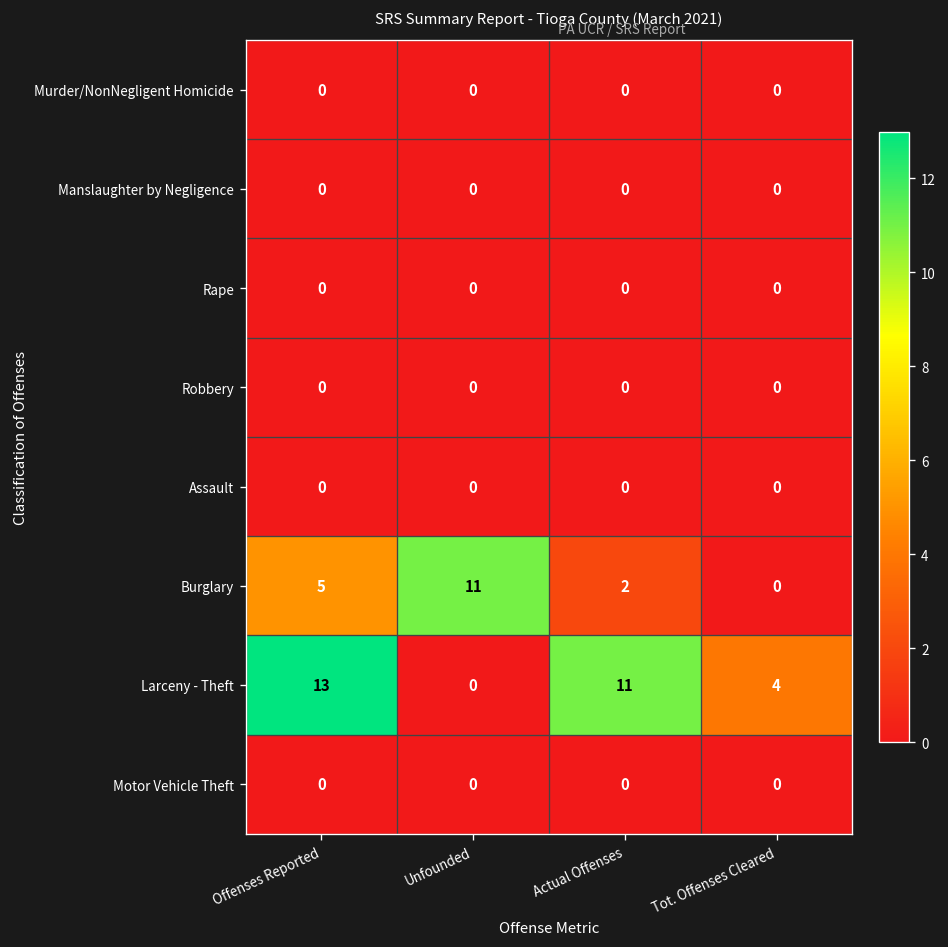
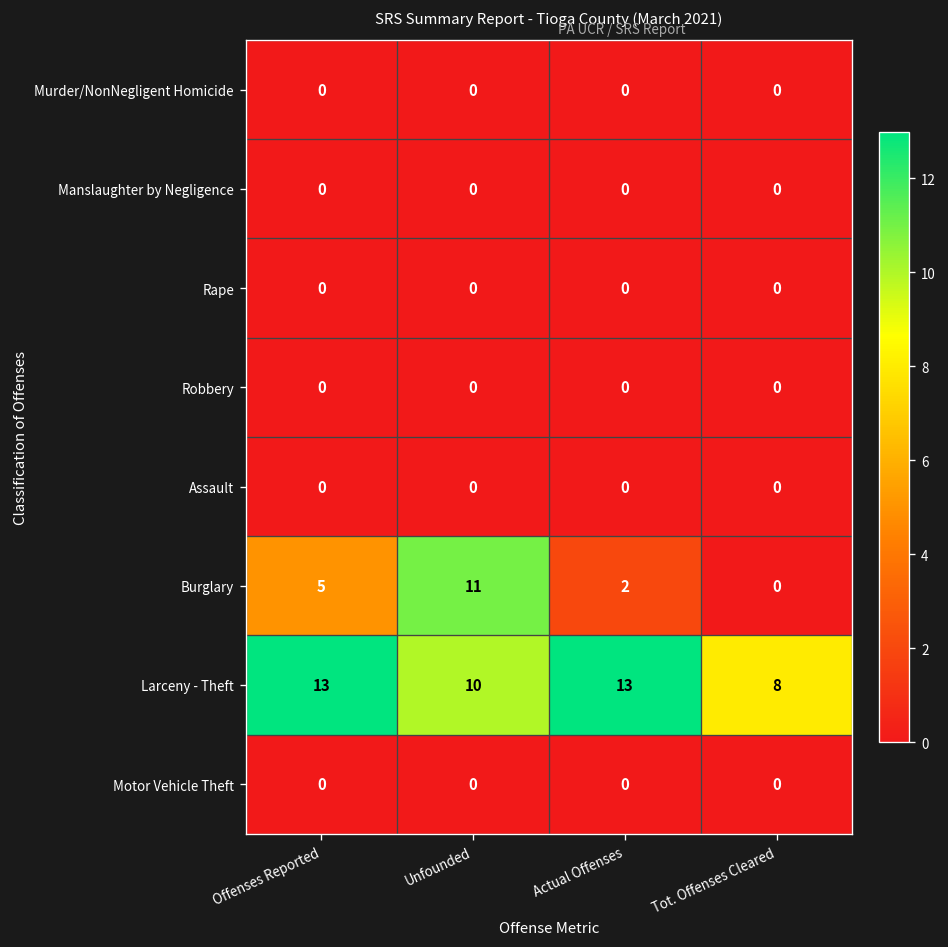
Larceny - Theft, Unfounded: 0 -> 10
Larceny - Theft, Actual Offenses: 11 -> 13
Larceny - Theft, Tot. Offenses Cleared: 4 -> 8
